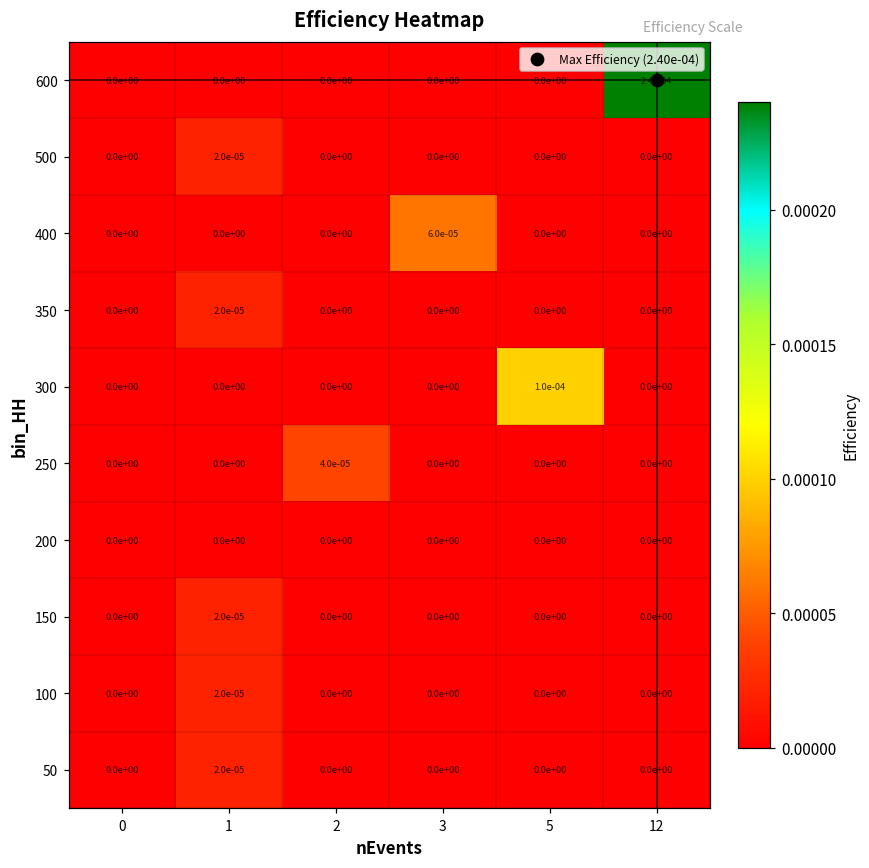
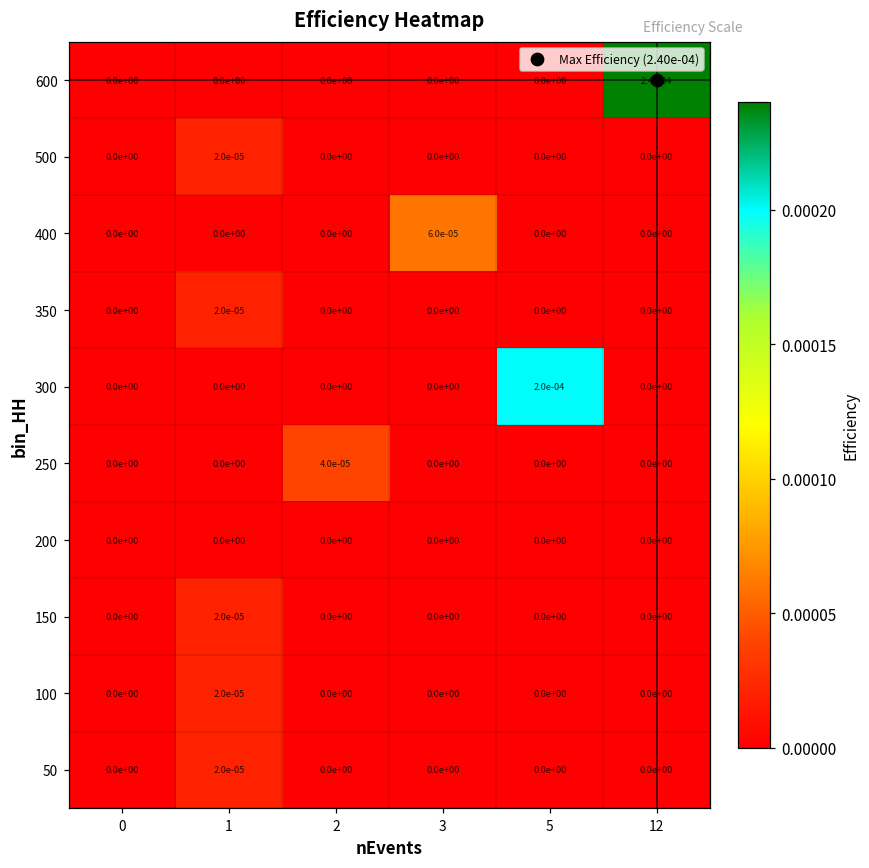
300, 5: 1.0e-04 -> 2.0e-04
